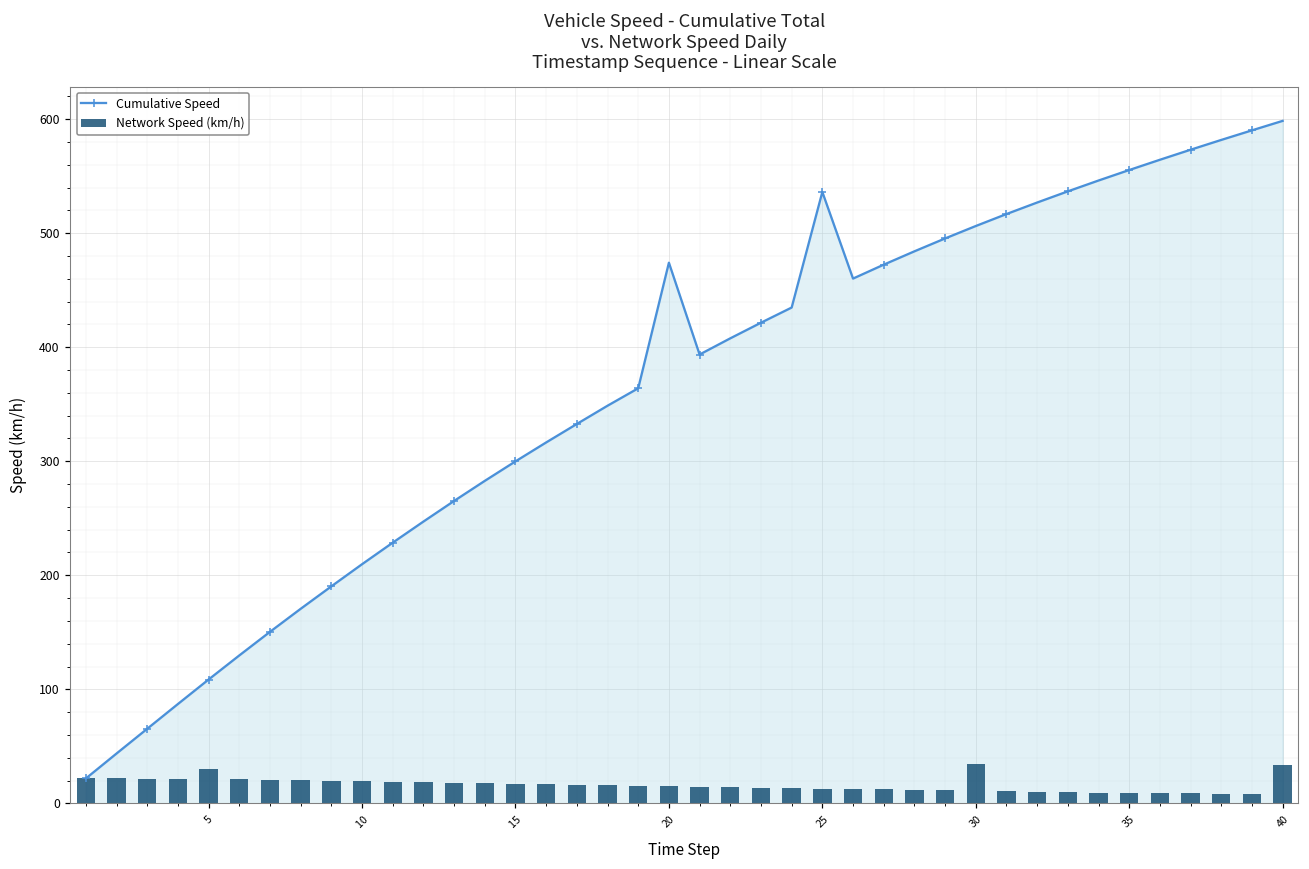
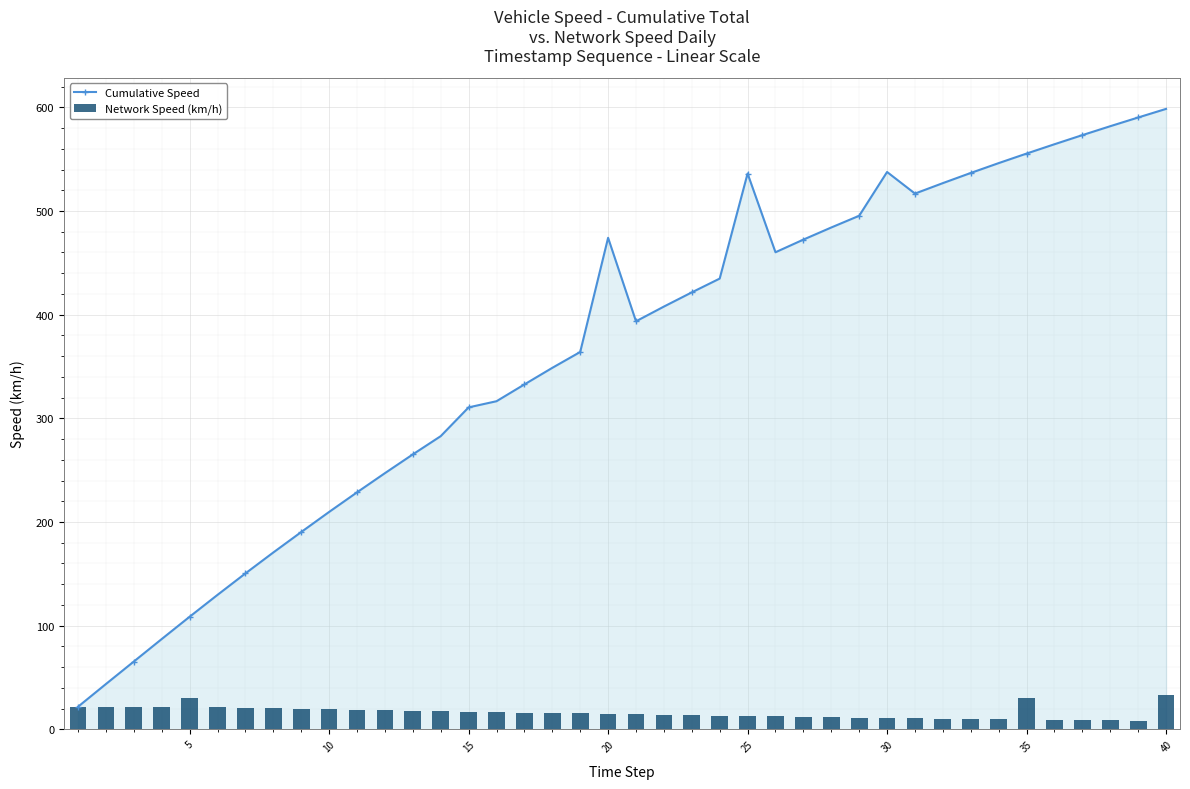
Cumulative Speed, 15: 300 -> 311
Network Speed (km/h), 30: 34 -> 11
Cumulative Speed, 30: 506 -> 538
Network Speed (km/h), 35: 9 -> 30
